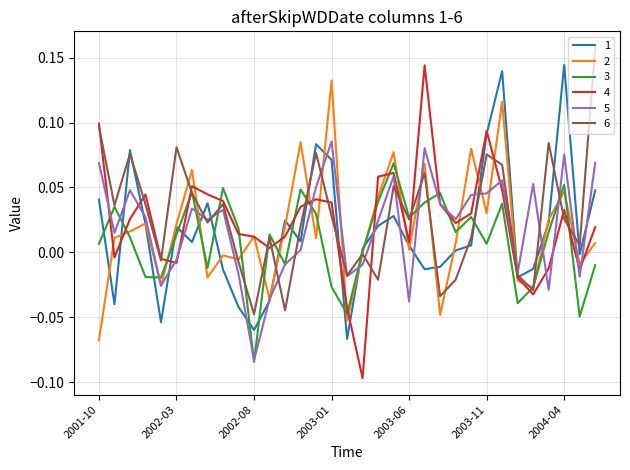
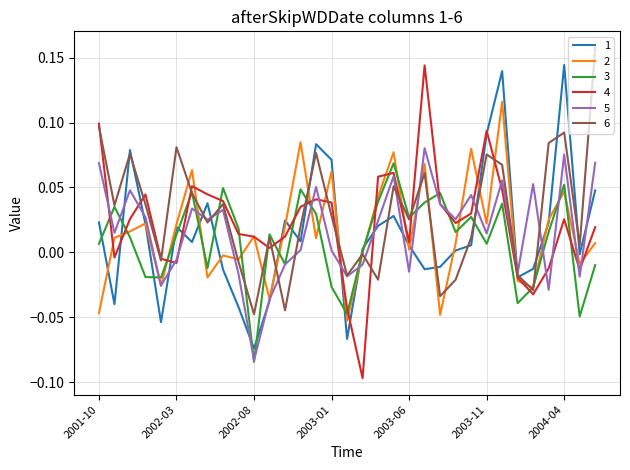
1, 2001-10: 0.041 -> 0.023
2, 2001-10: -0.068 -> -0.047
1, 2002-08: -0.060 -> -0.074
2, 2003-01: 0.132 -> 0.062
5, 2003-01: 0.085 -> 0.001
5, 2003-06: -0.038 -> -0.015
2, 2003-11: 0.030 -> 0.022
5, 2003-11: 0.045 -> 0.015
4, 2004-04: 0.033 -> 0.026
6, 2004-04: 0.026 -> 0.092
